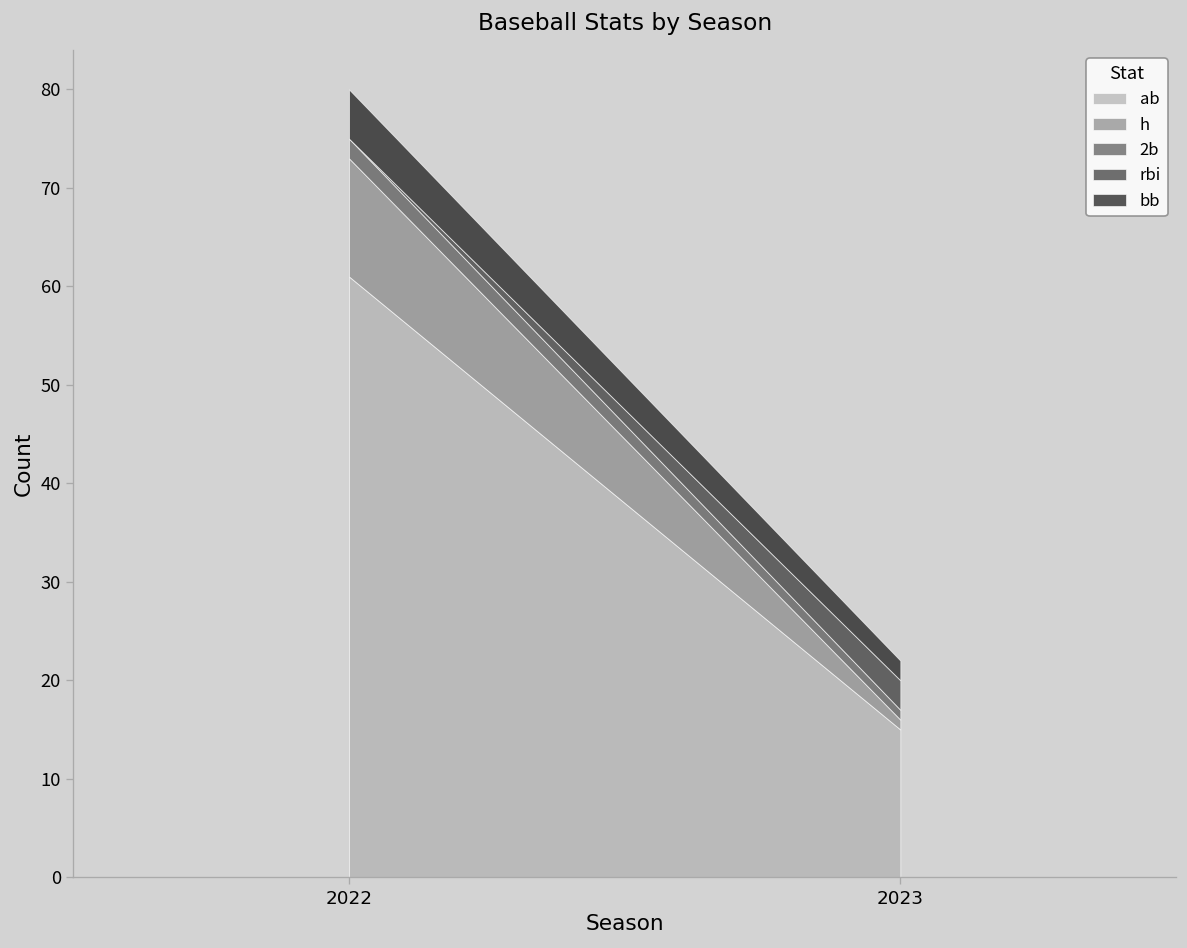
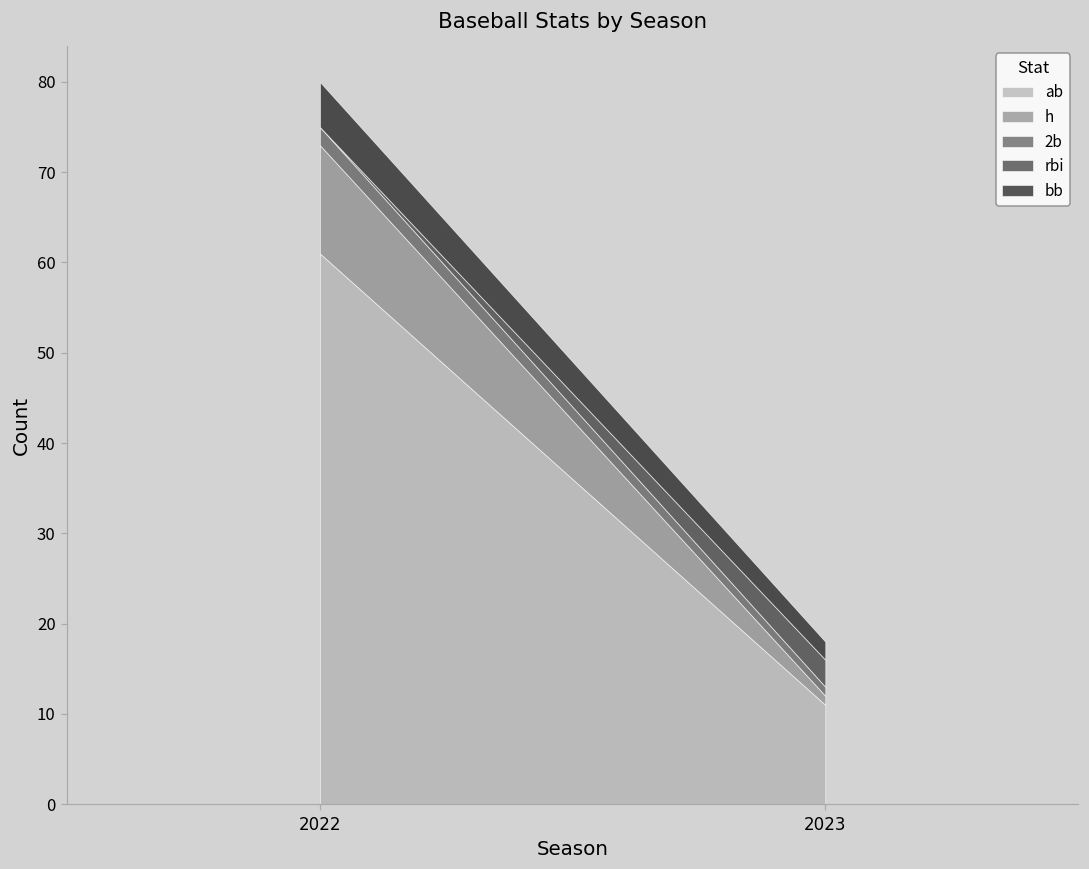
ab, 2023: 15 -> 11
